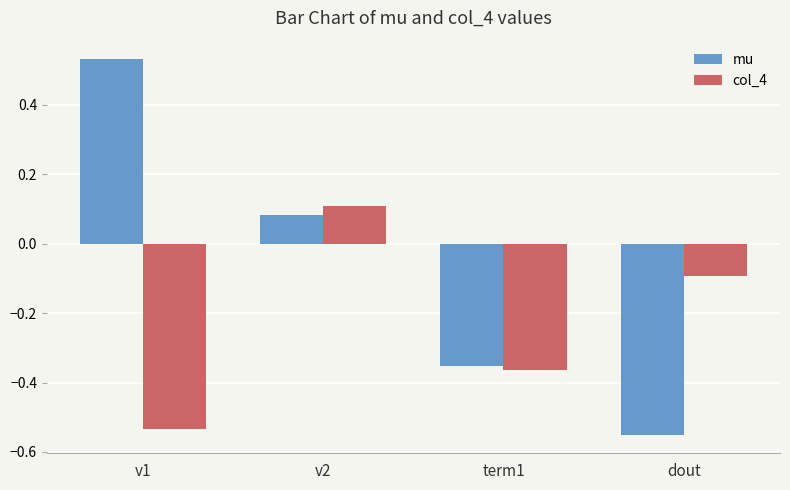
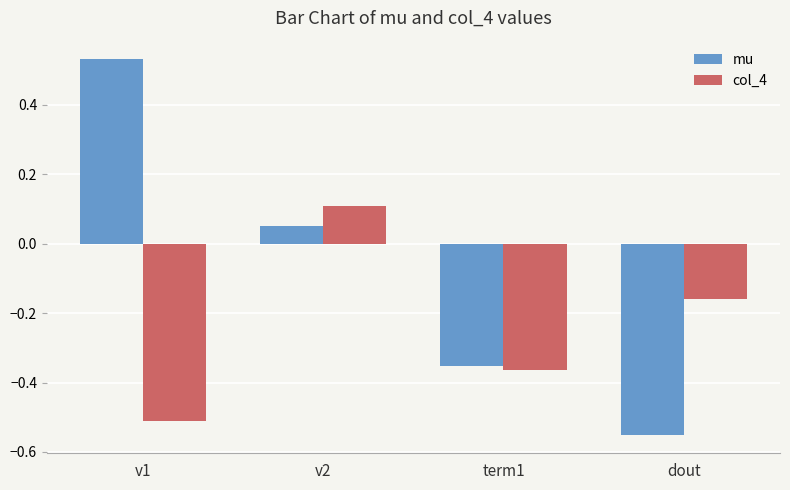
col_4, v1: -0.54 -> -0.51
mu, v2: 0.08 -> 0.05
col_4, dout: -0.09 -> -0.16
